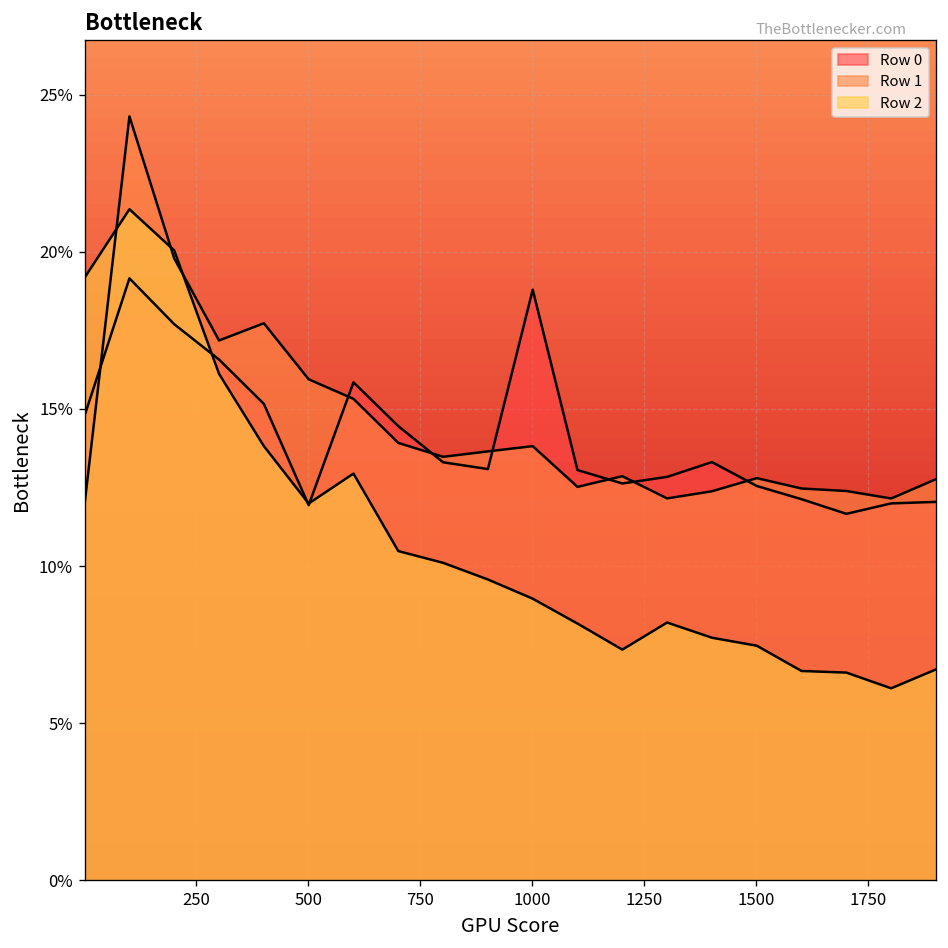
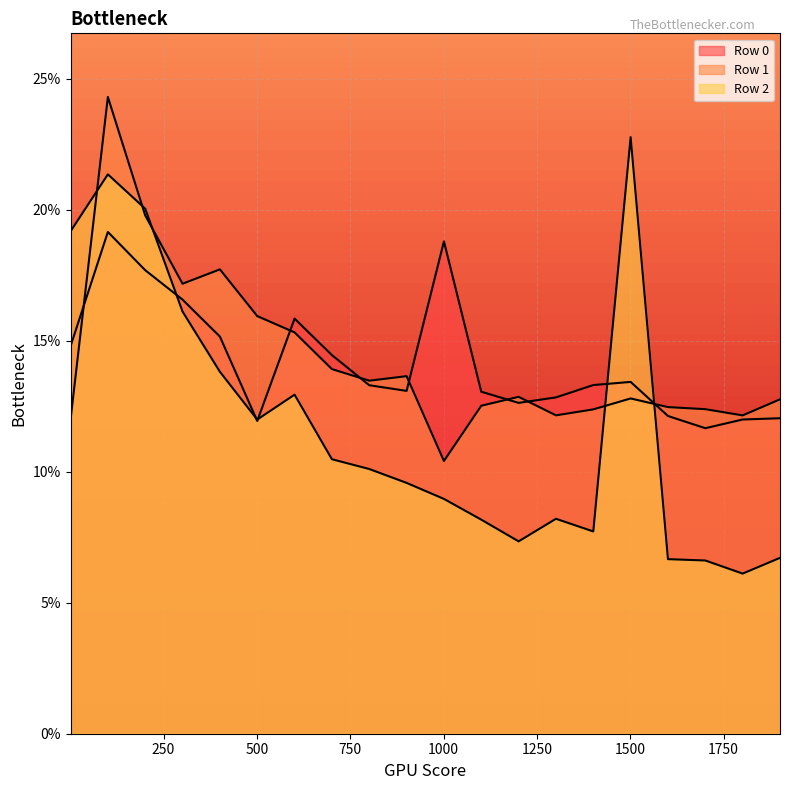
Row 1, 1000: 13.8% -> 10.4%
Row 0, 1500: 12.5% -> 13.4%
Row 2, 1500: 7.5% -> 22.8%
